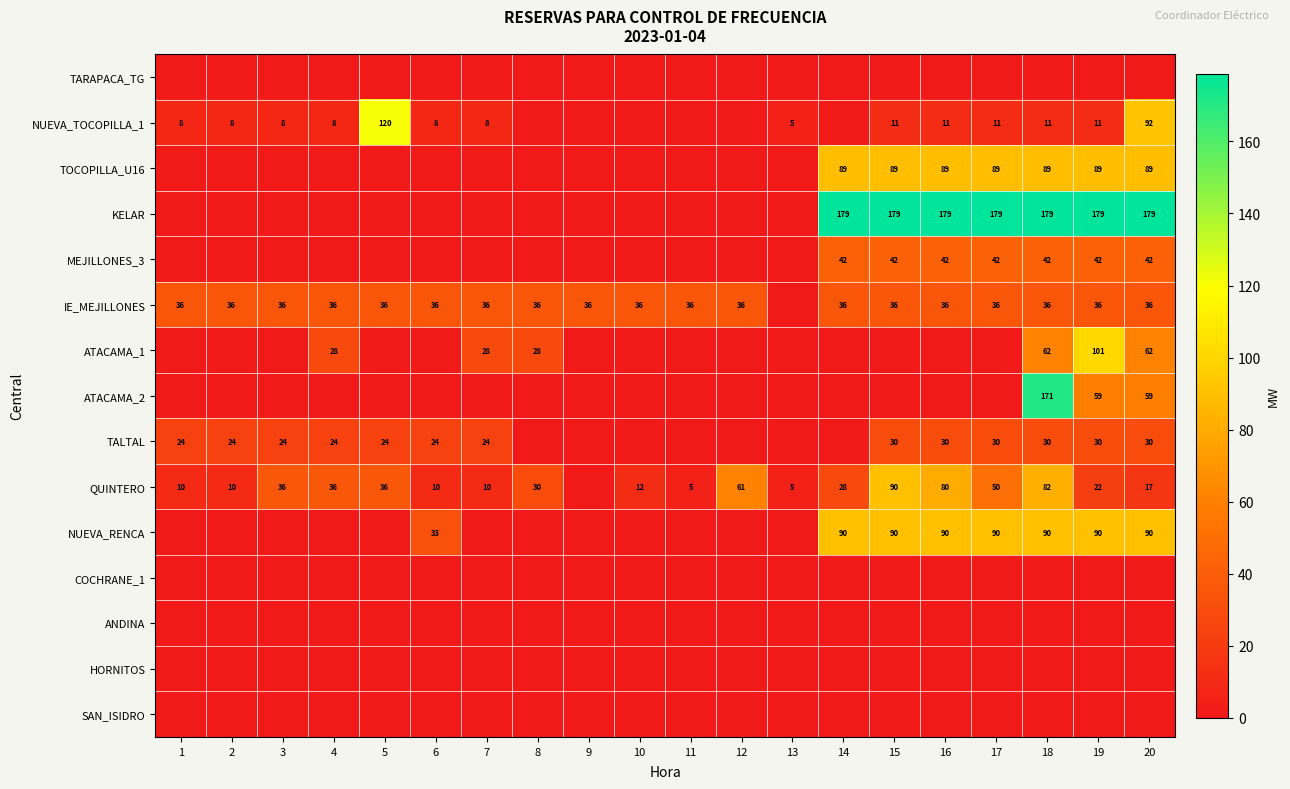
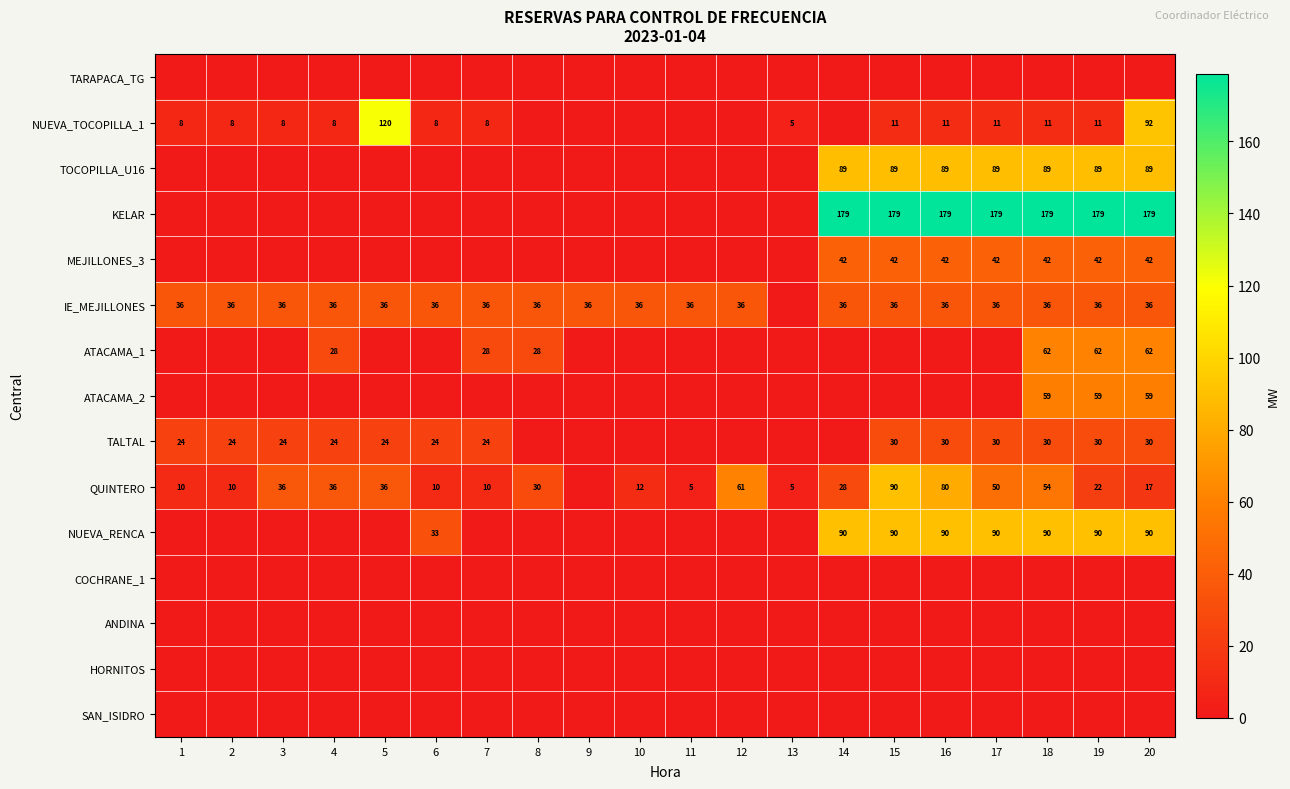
ATACAMA_1, 19: 101 -> 62
ATACAMA_2, 18: 171 -> 59
QUINTERO, 18: 82 -> 54
